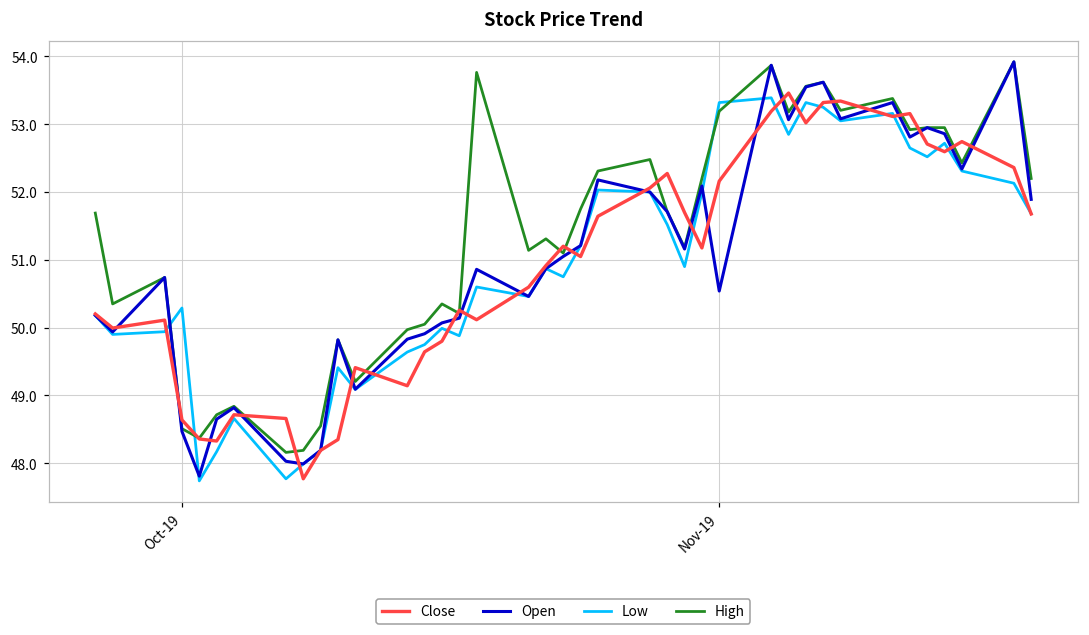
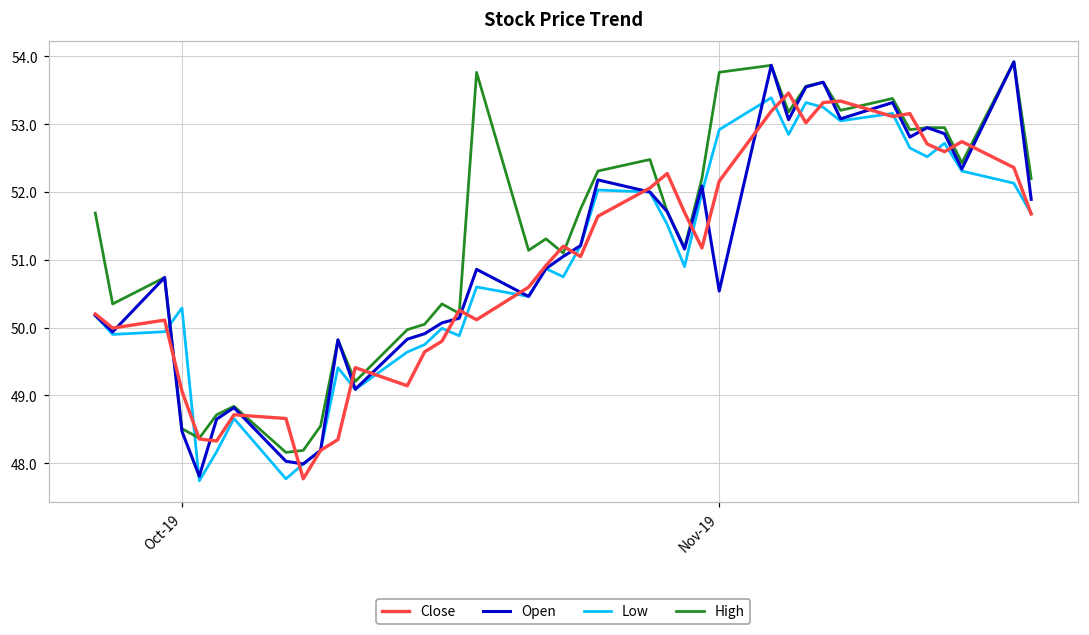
Close, Oct-19: 48.6 -> 49.1
Low, Nov-19: 53.3 -> 52.9
High, Nov-19: 53.2 -> 53.8
